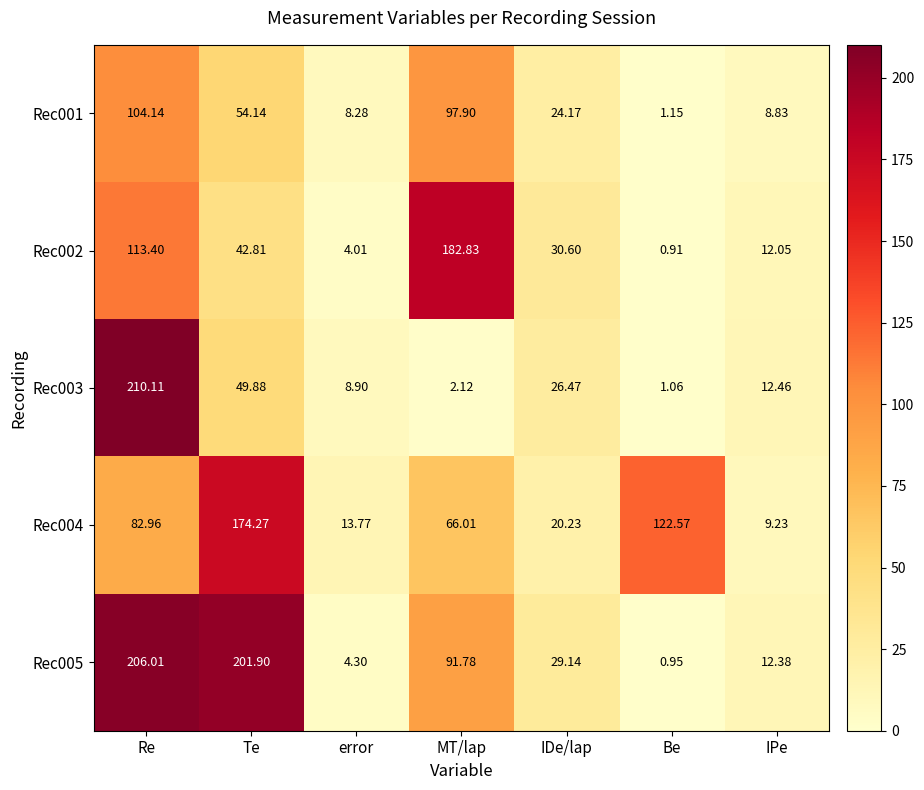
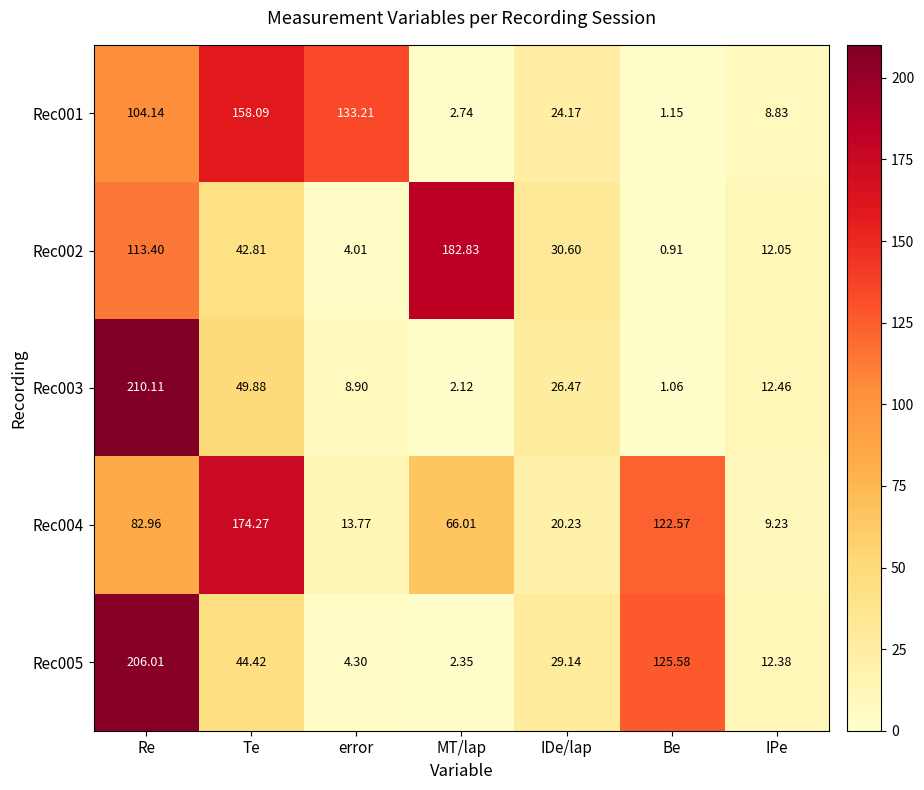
Rec001, Te: 54.14 -> 158.09
Rec001, error: 8.28 -> 133.21
Rec001, MT/lap: 97.90 -> 2.74
Rec005, Te: 201.90 -> 44.42
Rec005, MT/lap: 91.78 -> 2.35
Rec005, Be: 0.95 -> 125.58
